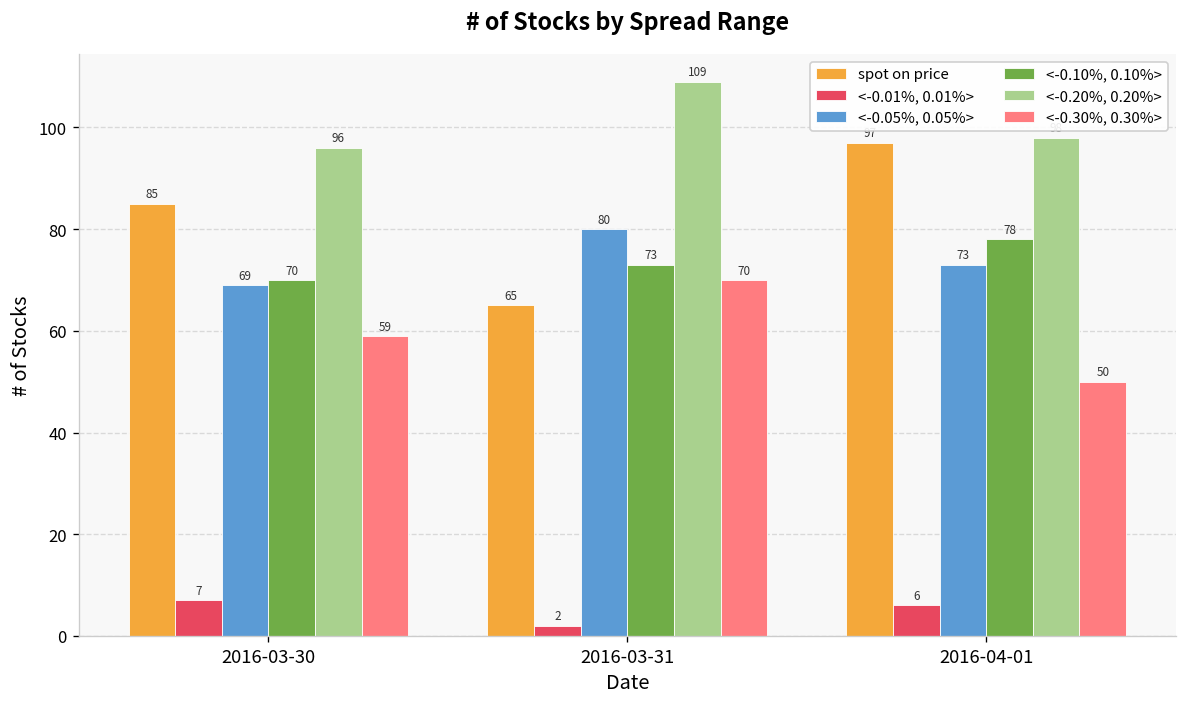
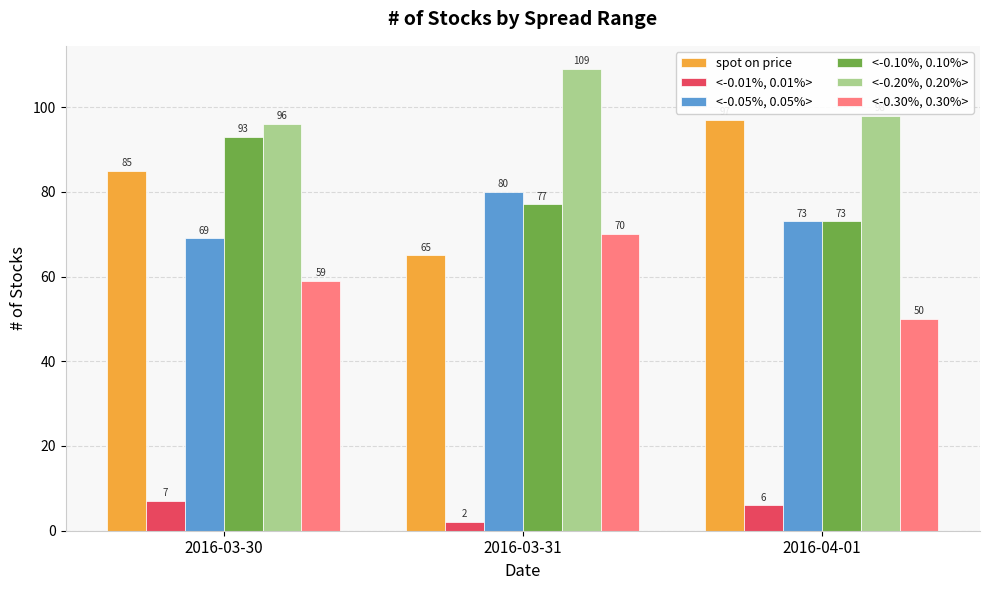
<-0.10%, 0.10%>, 2016-03-30: 70 -> 93
<-0.10%, 0.10%>, 2016-03-31: 73 -> 77
<-0.10%, 0.10%>, 2016-04-01: 78 -> 73
